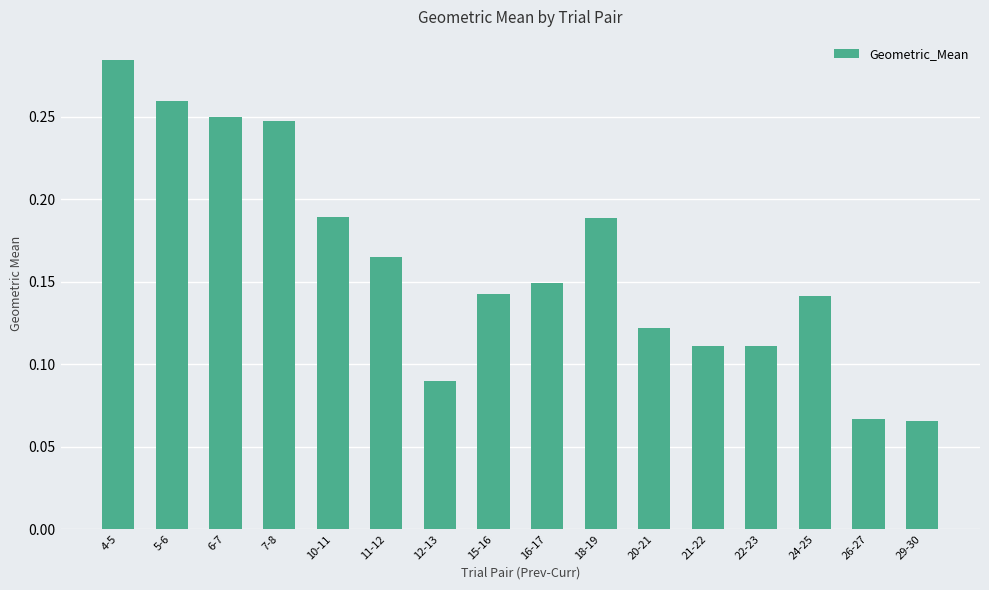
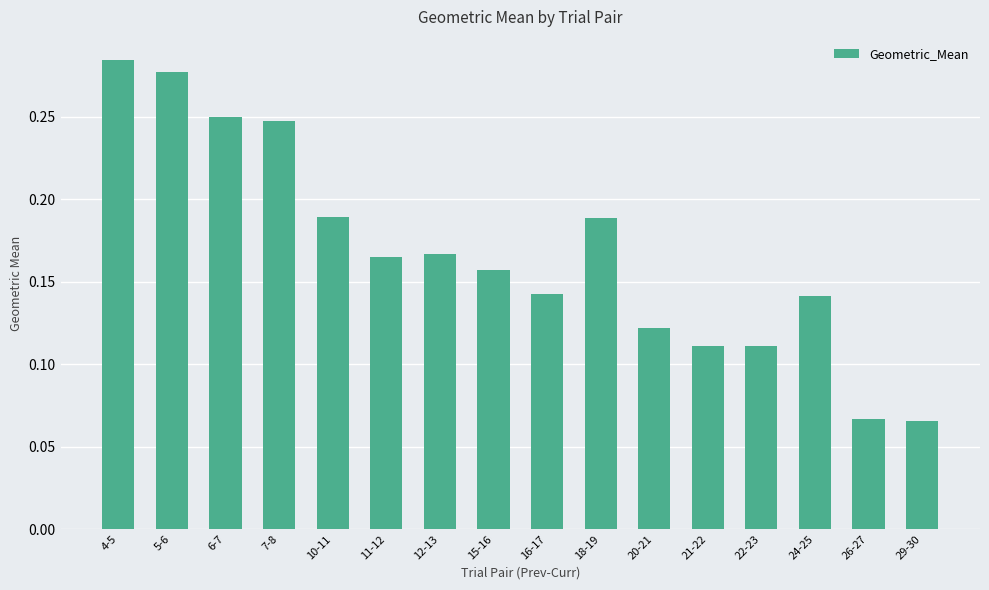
5-6: 0.259 -> 0.277
12-13: 0.090 -> 0.167
15-16: 0.143 -> 0.157
16-17: 0.149 -> 0.143
